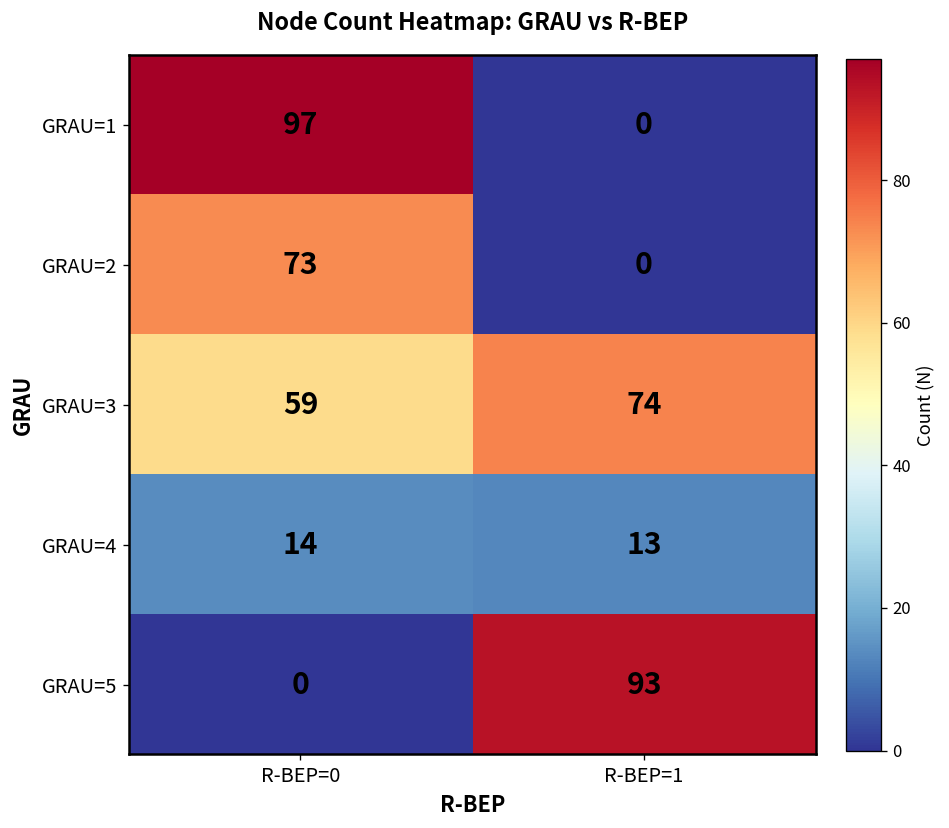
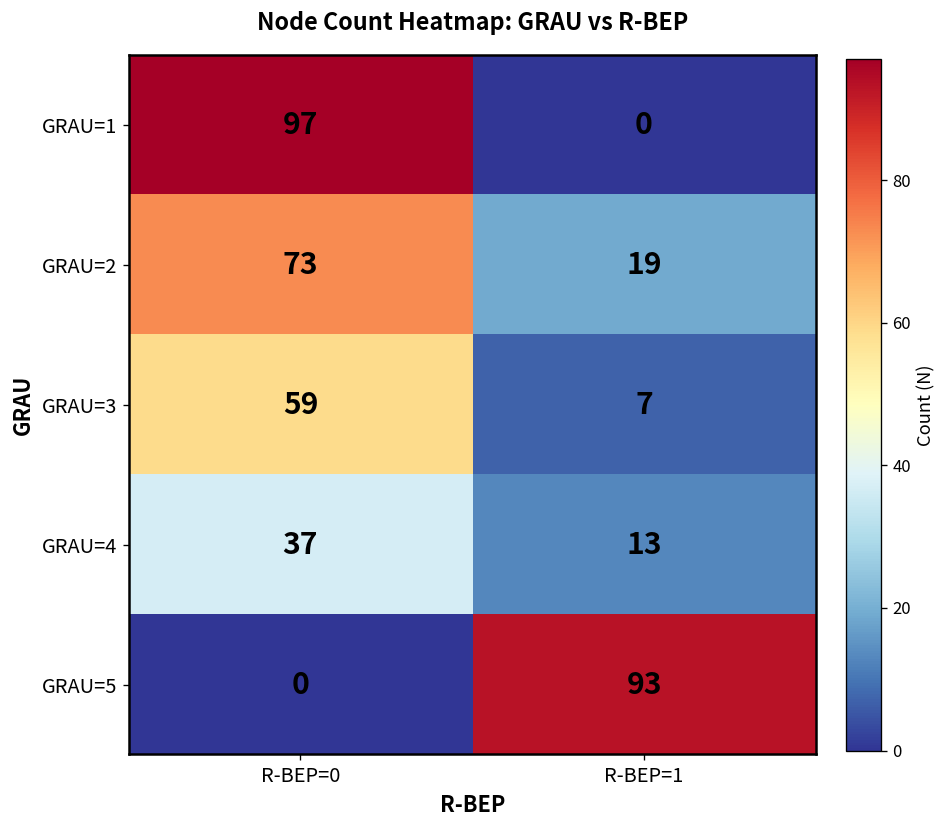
GRAU=2, R-BEP=1: 0 -> 19
GRAU=3, R-BEP=1: 74 -> 7
GRAU=4, R-BEP=0: 14 -> 37
